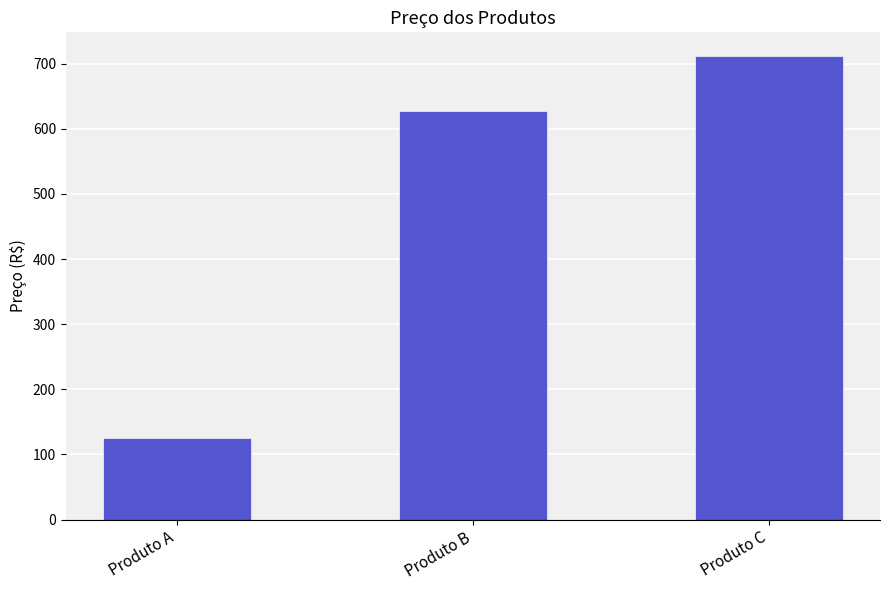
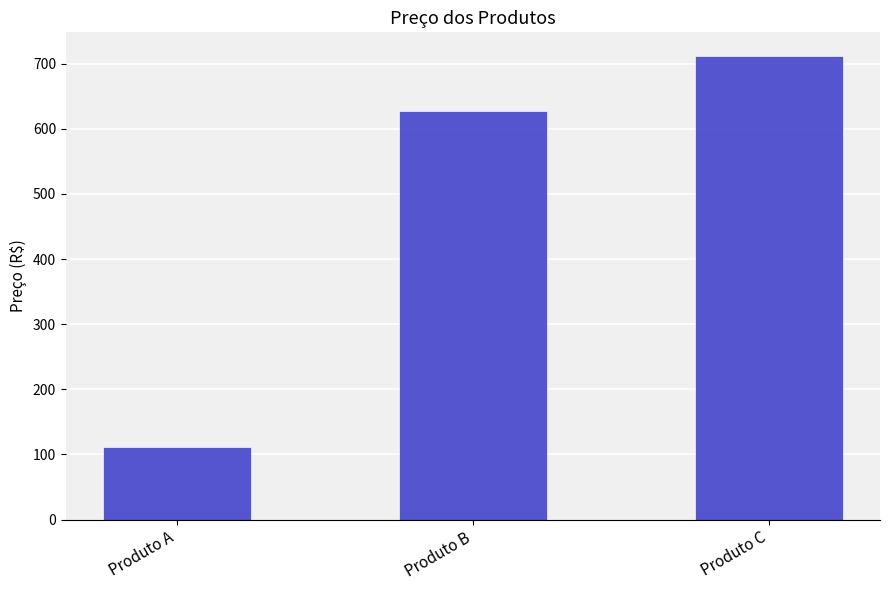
Produto A: 130 -> 110
